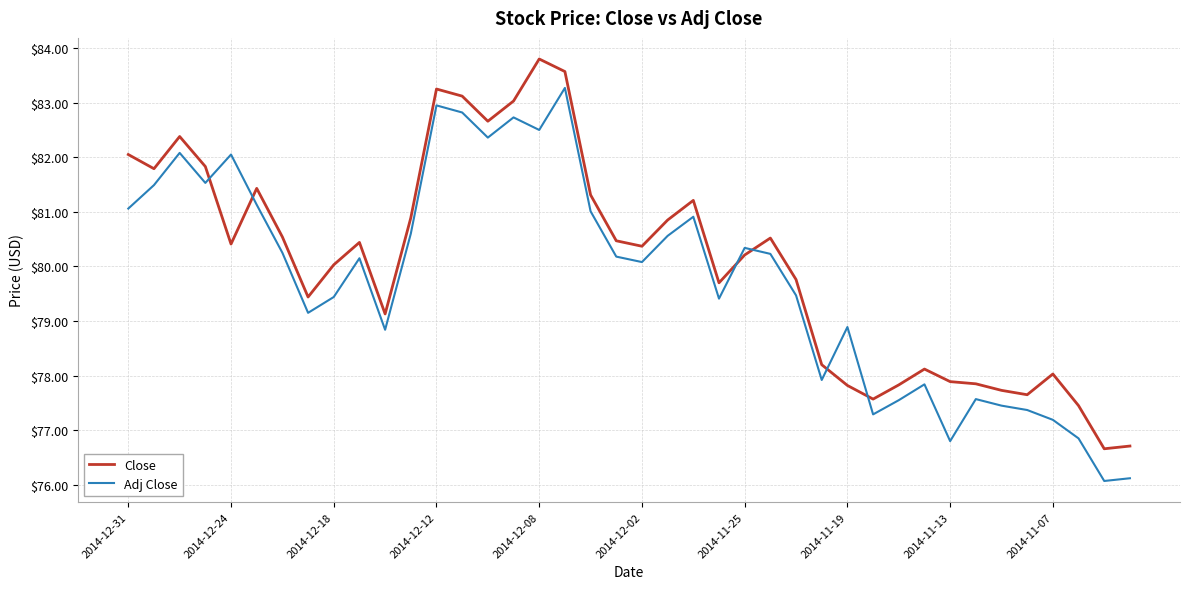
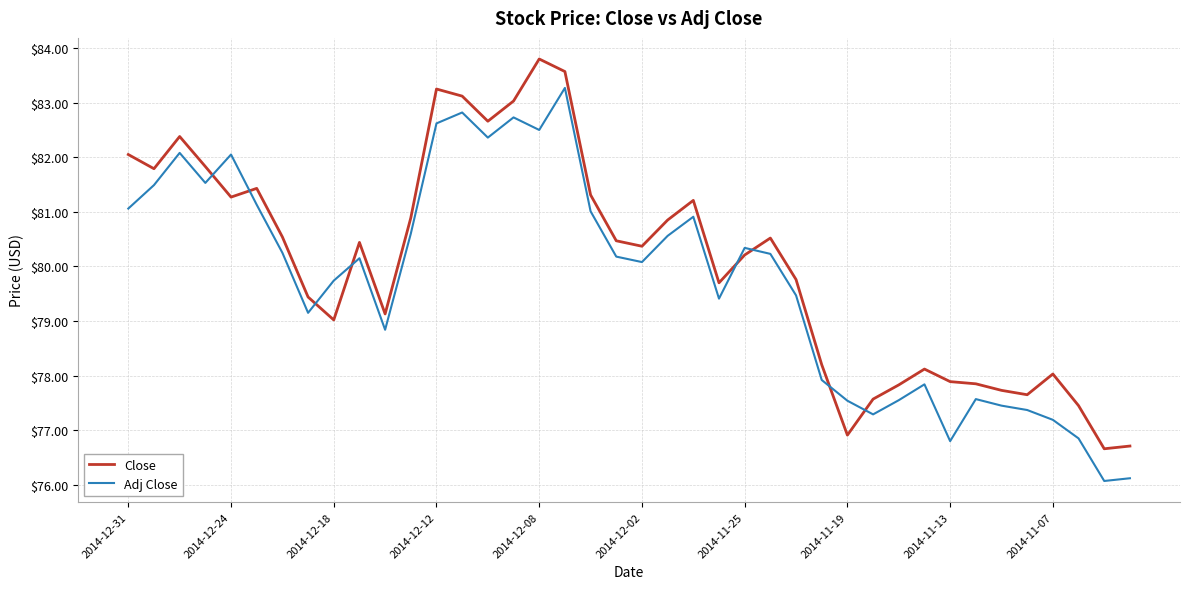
Close, 2014-12-24: $80.4 -> $81.3
Close, 2014-12-18: $80.0 -> $79.0
Adj Close, 2014-12-18: $79.4 -> $79.7
Adj Close, 2014-12-12: $83.0 -> $82.6
Close, 2014-11-19: $77.8 -> $76.9
Adj Close, 2014-11-19: $78.9 -> $77.5
